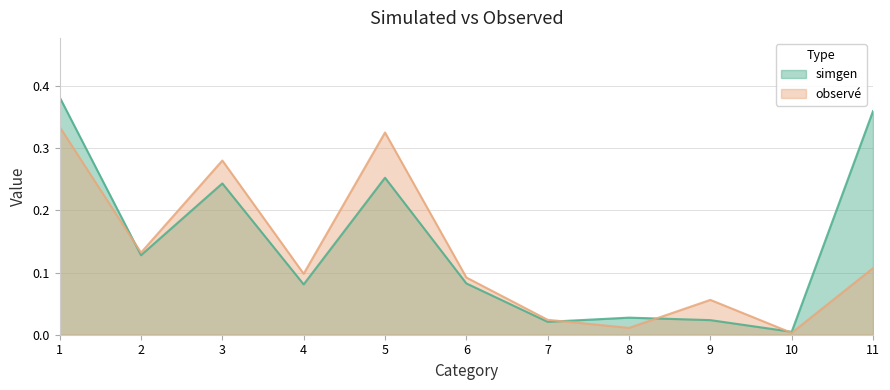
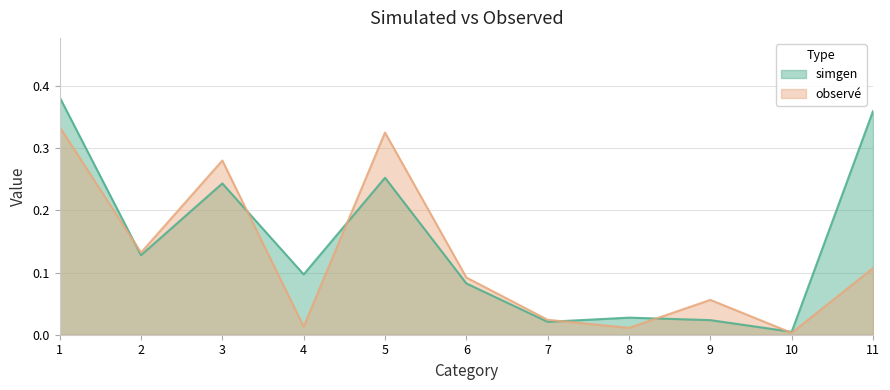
simgen, 4: 0.08 -> 0.10
observé, 4: 0.10 -> 0.01
